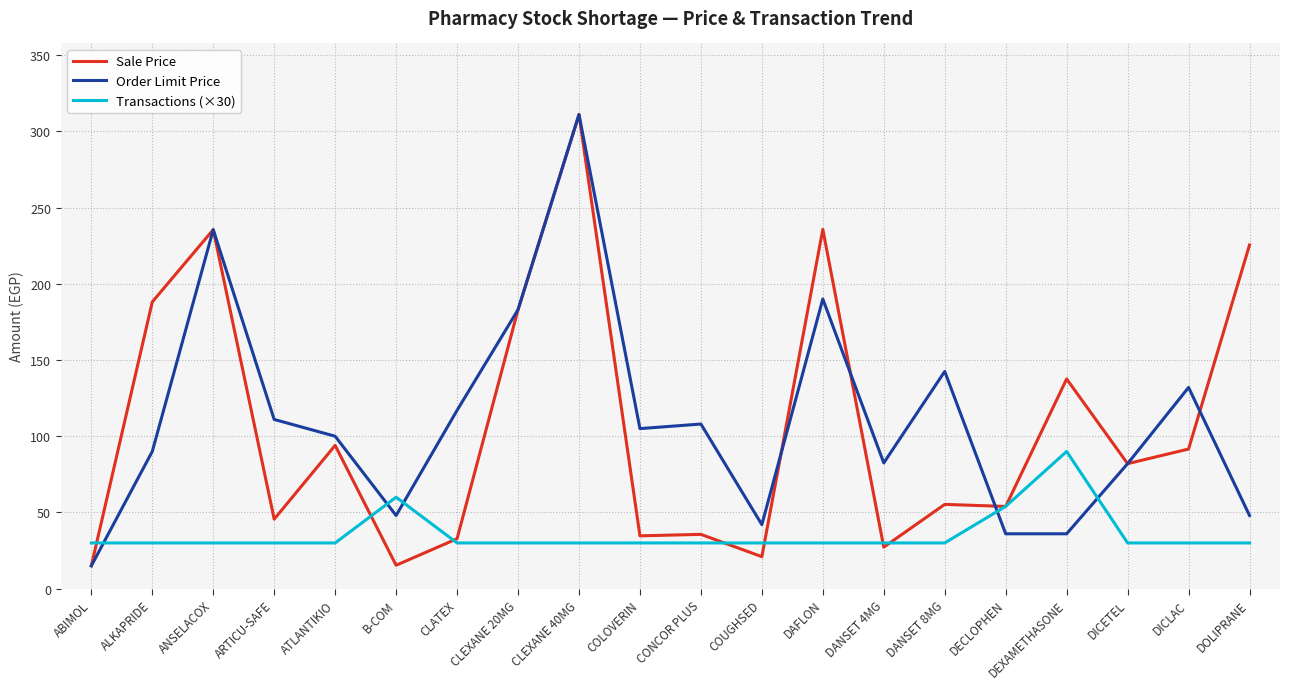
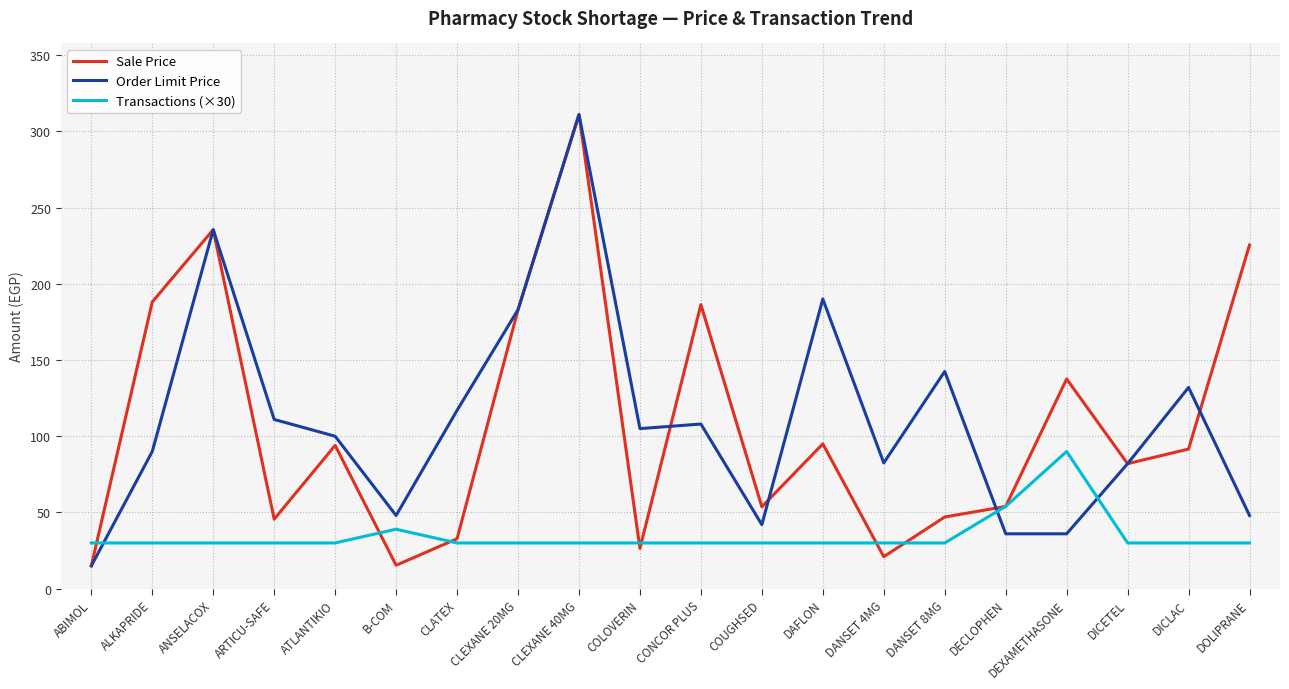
Transactions (×30), B-COM: 60 -> 39
Sale Price, COLOVERIN: 35 -> 26
Sale Price, CONCOR PLUS: 36 -> 186
Sale Price, COUGHSED: 21 -> 54
Sale Price, DAFLON: 236 -> 95
Sale Price, DANSET 4MG: 27 -> 21
Sale Price, DANSET 8MG: 55 -> 47
